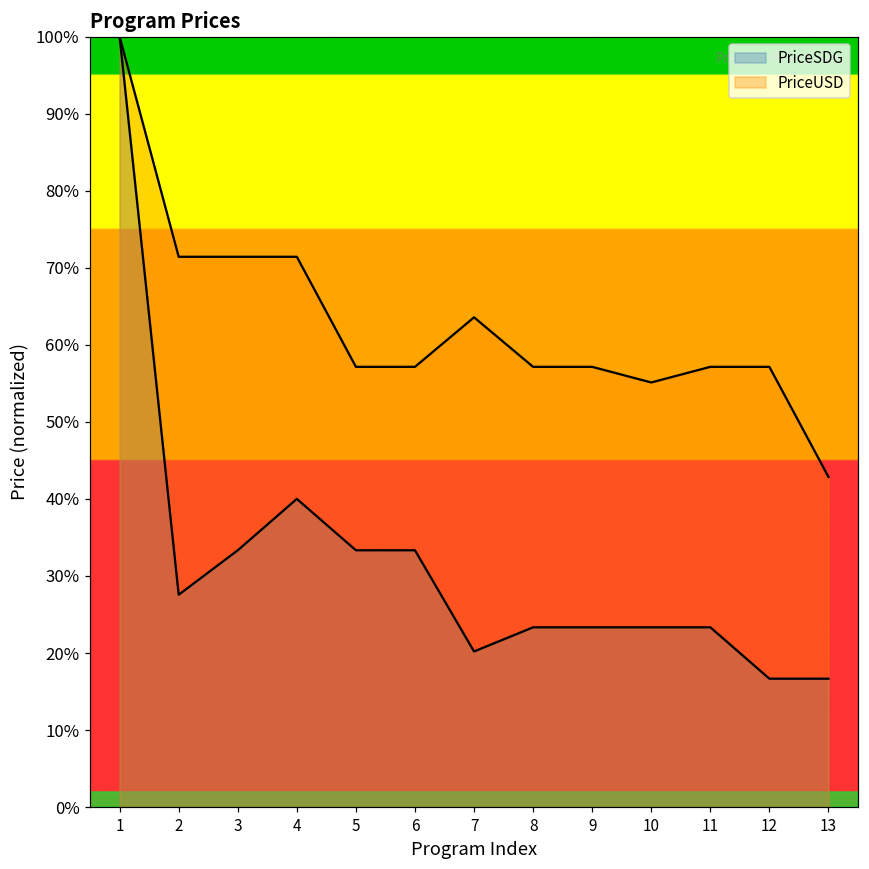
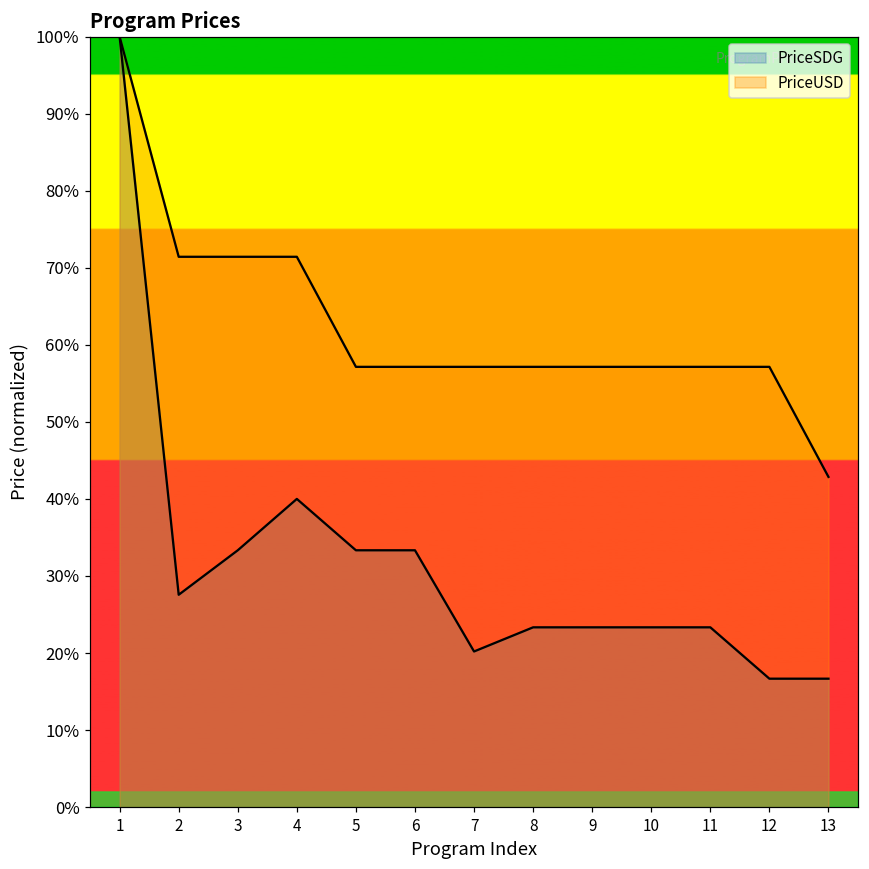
PriceUSD, 7: 64% -> 57%
PriceUSD, 10: 55% -> 57%
